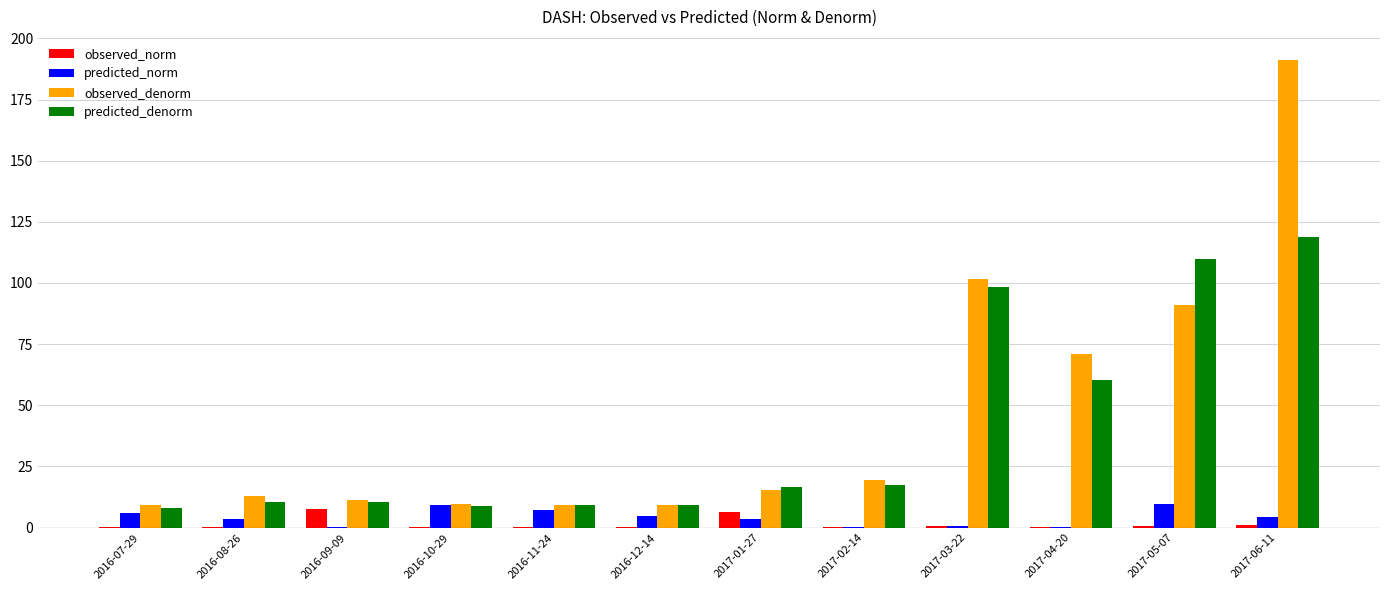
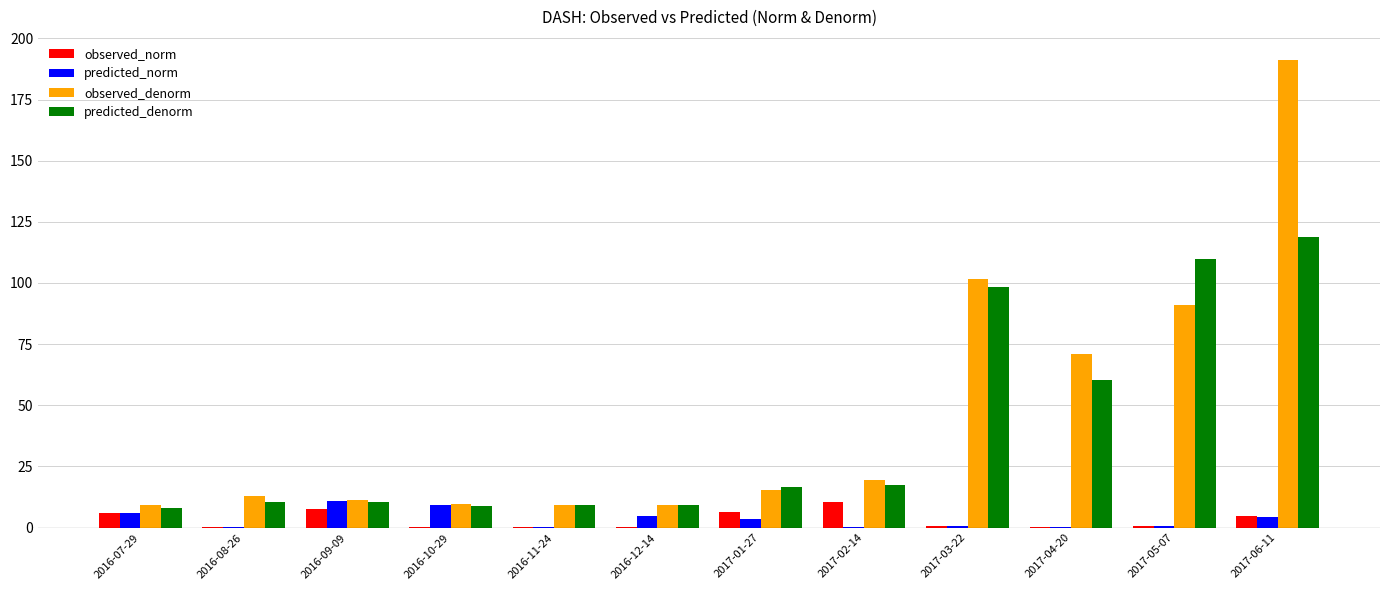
observed_norm, 2016-07-29: 0 -> 6
predicted_norm, 2016-08-26: 4 -> 0
predicted_norm, 2016-09-09: 0 -> 11
predicted_norm, 2016-11-24: 7 -> 0
observed_norm, 2017-02-14: 0 -> 10
predicted_norm, 2017-05-07: 10 -> 1
observed_norm, 2017-06-11: 1 -> 5
